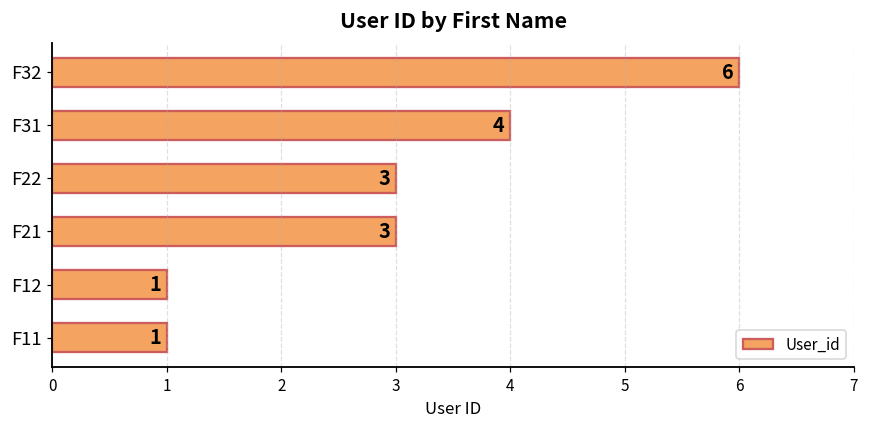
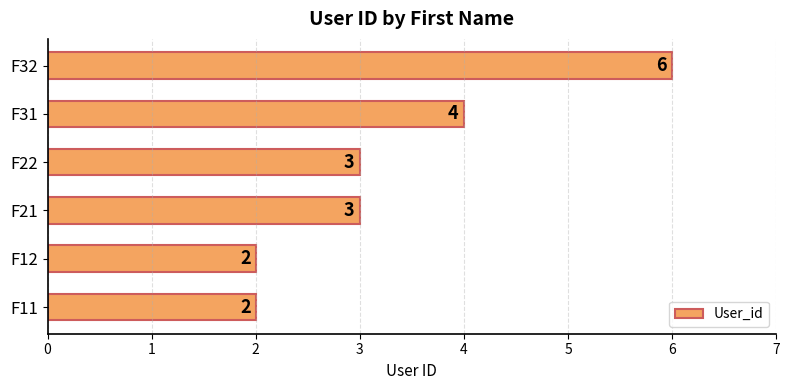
F12: 1 -> 2
F11: 1 -> 2
